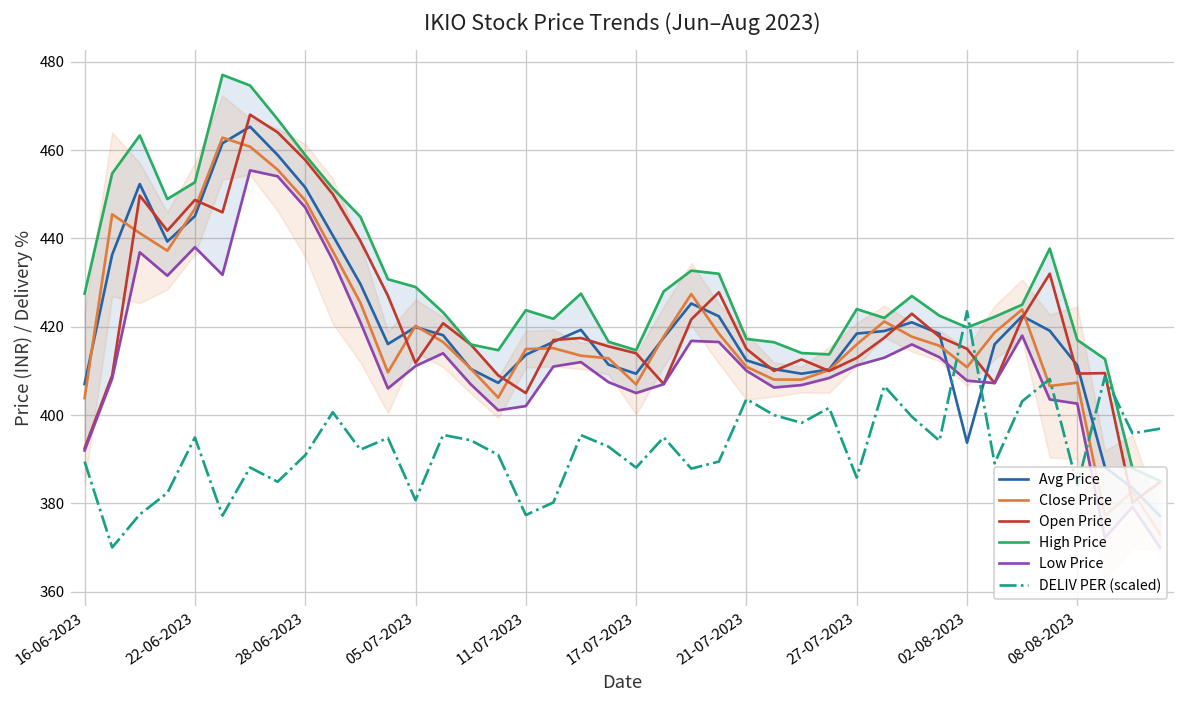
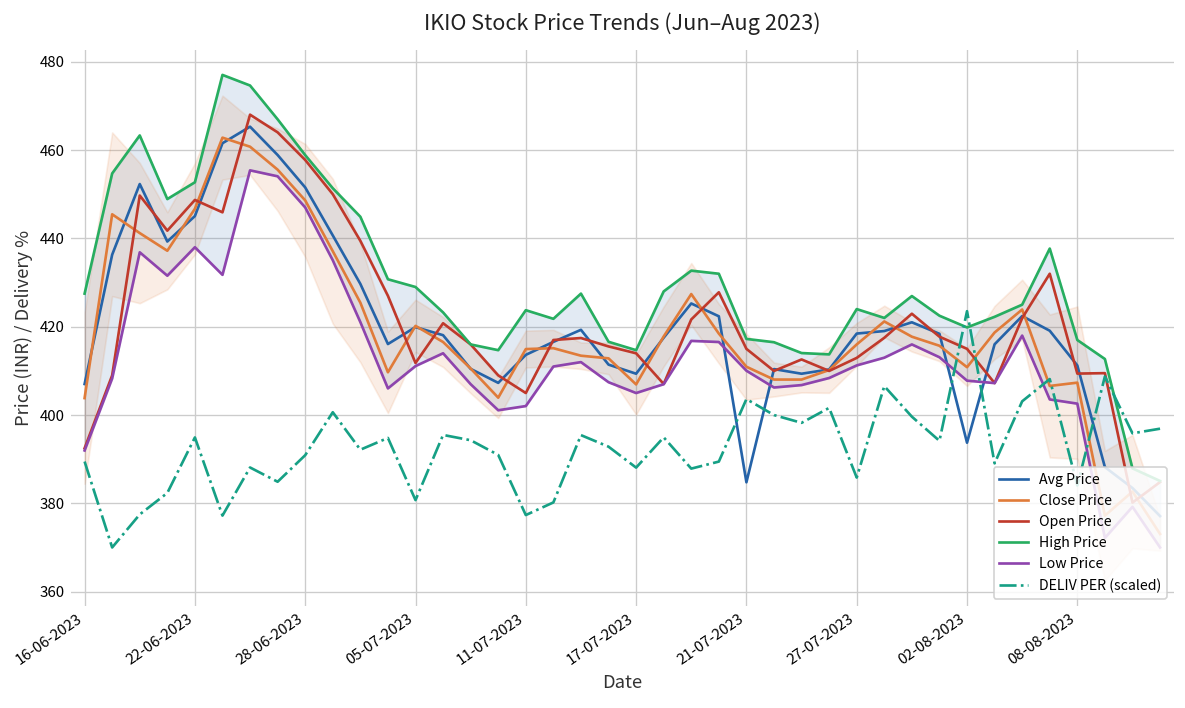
Avg Price, 21-07-2023: 412 -> 385
